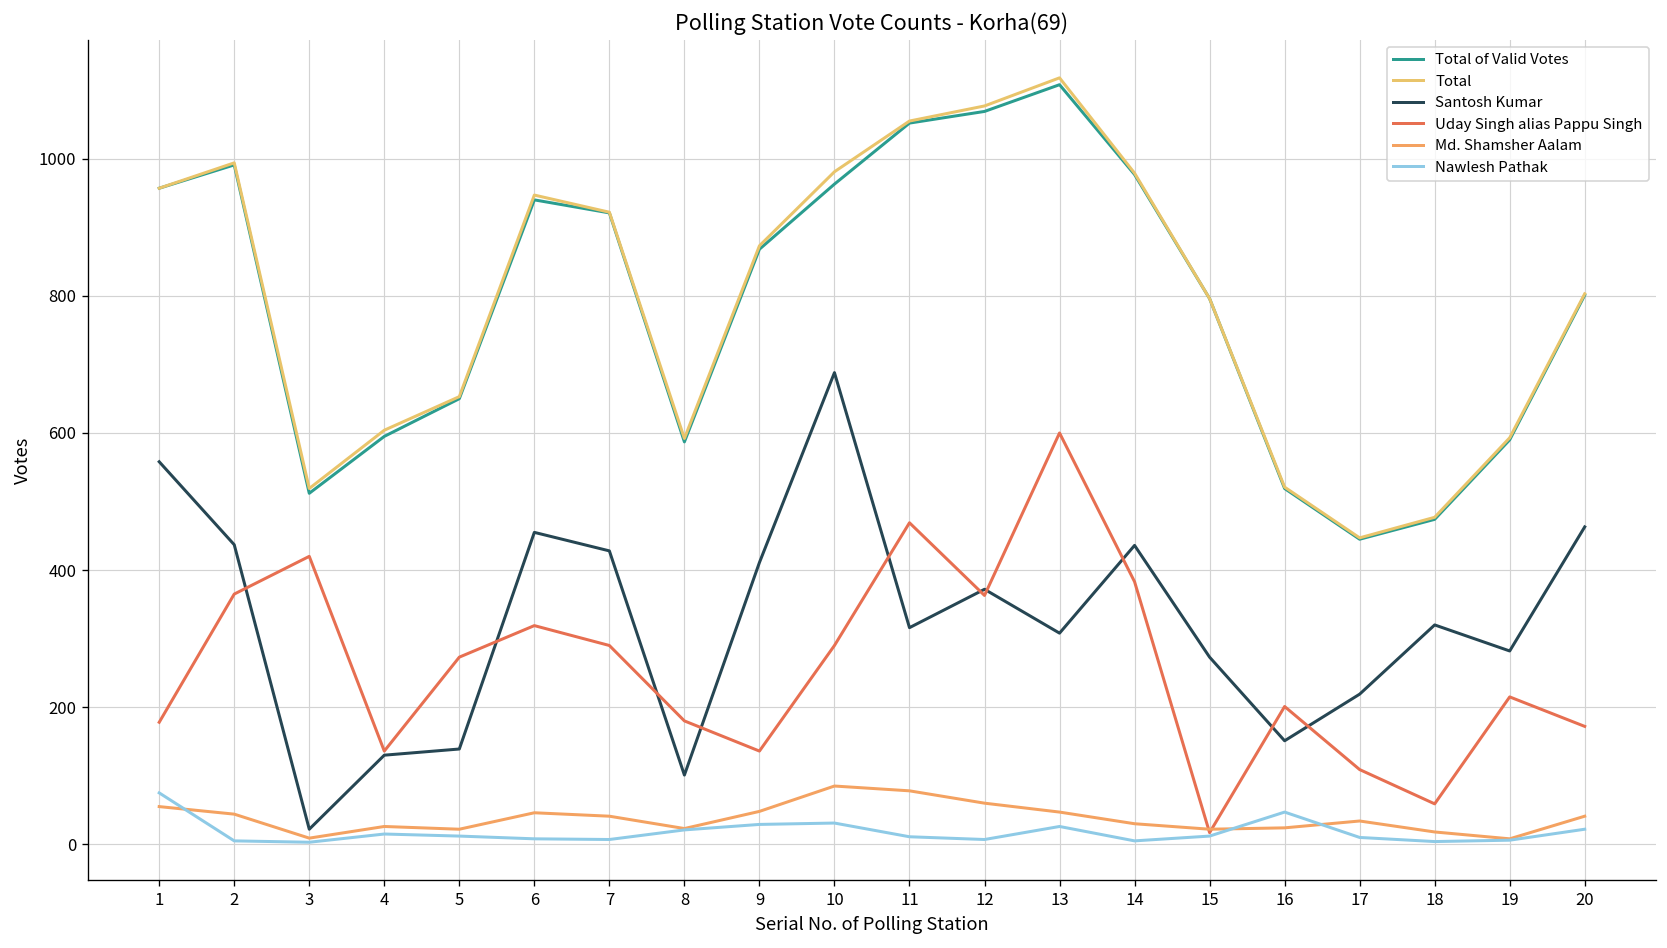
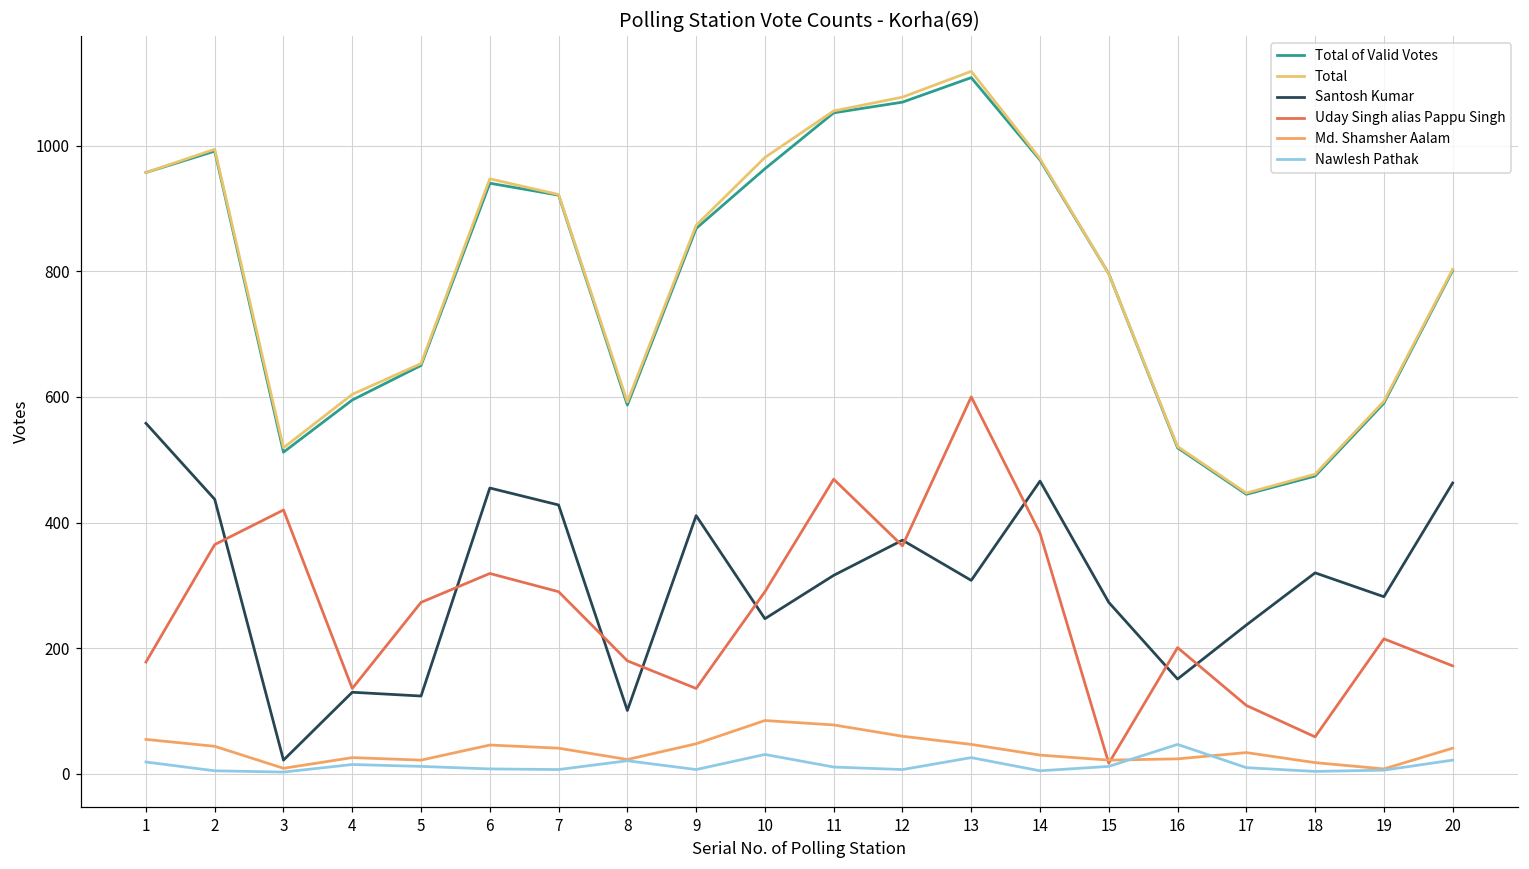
Nawlesh Pathak, 1: 80 -> 20
Santosh Kumar, 5: 140 -> 120
Nawlesh Pathak, 9: 30 -> 10
Santosh Kumar, 10: 690 -> 250
Santosh Kumar, 14: 440 -> 470
Santosh Kumar, 17: 220 -> 240
